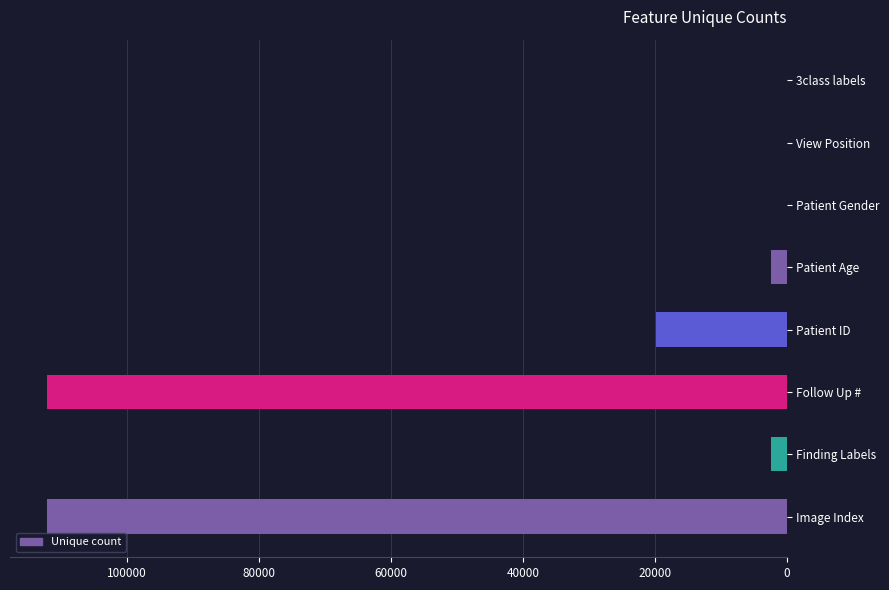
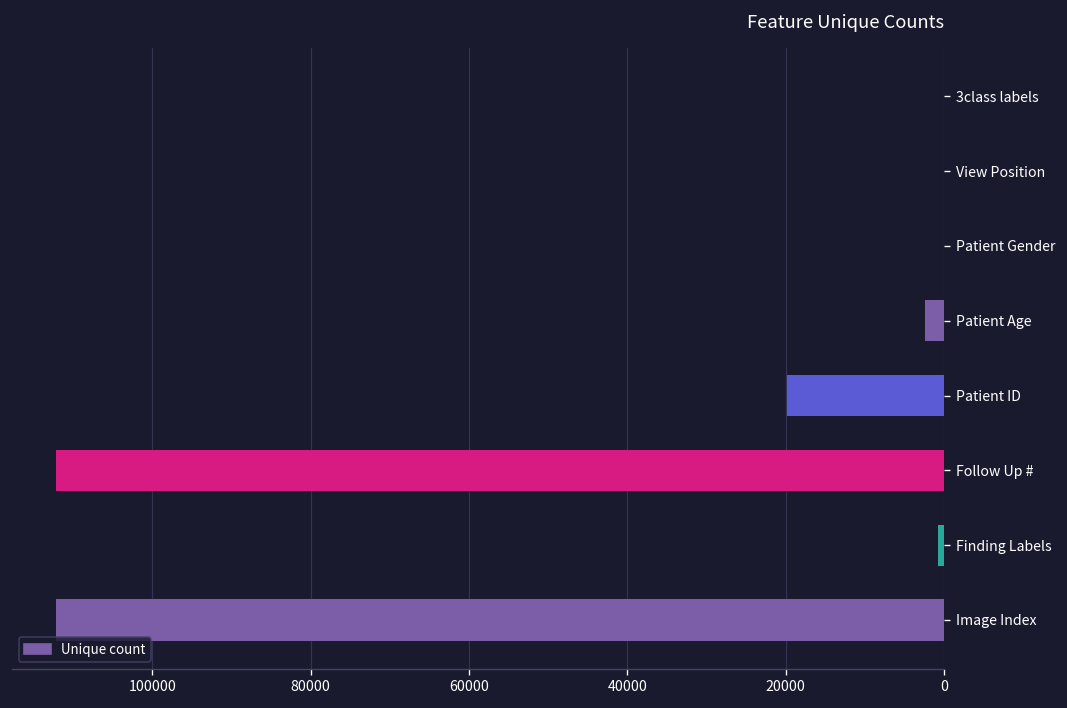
Finding Labels: 2000 -> 1000
